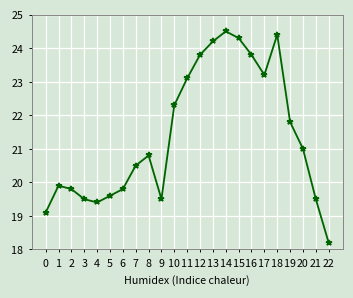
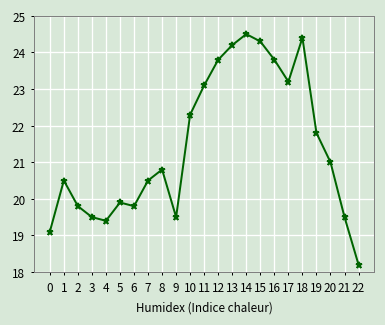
1: 19.9 -> 20.5
5: 19.6 -> 19.9
